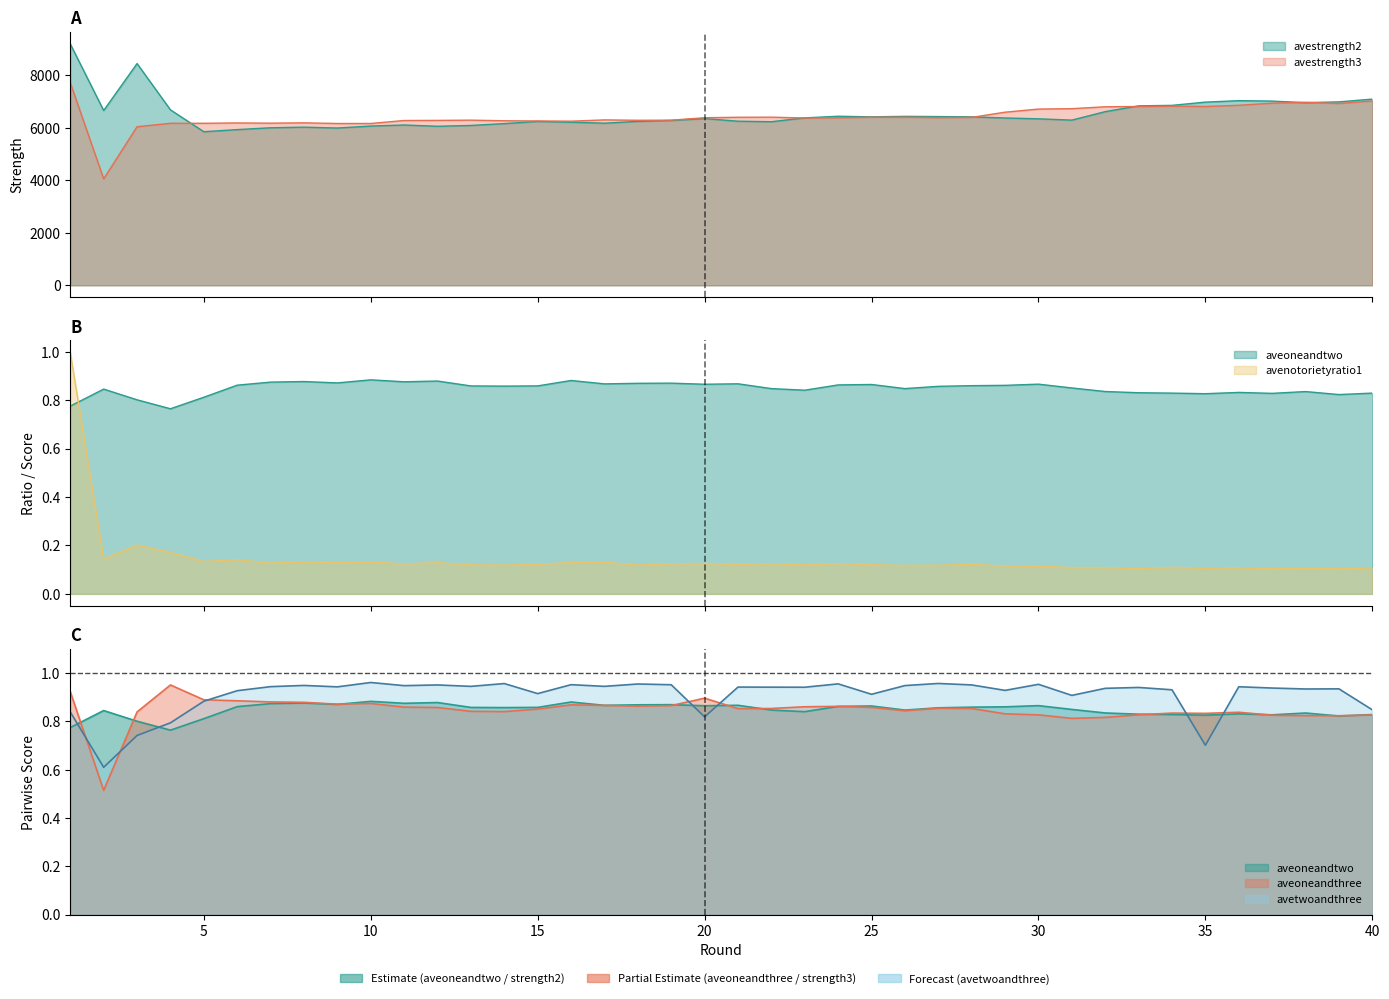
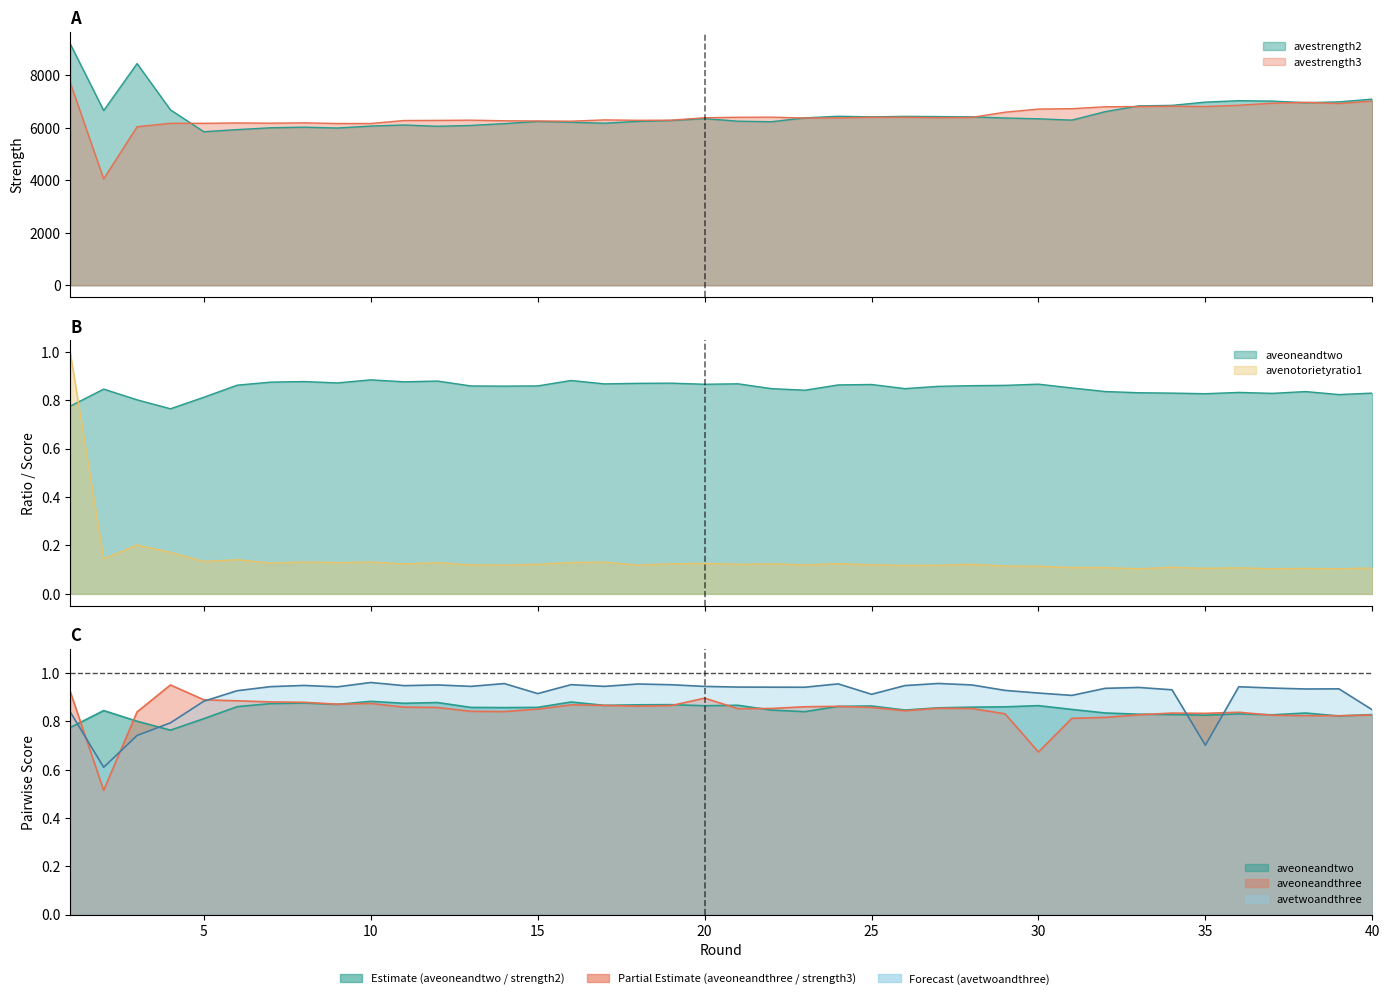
C, avetwoandthree, 20: 0.82 -> 0.95
C, aveoneandthree, 30: 0.83 -> 0.67
C, avetwoandthree, 30: 0.95 -> 0.92
